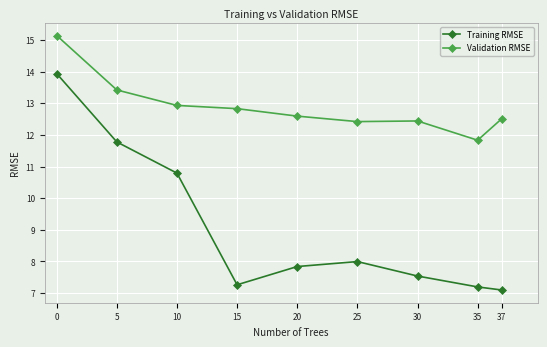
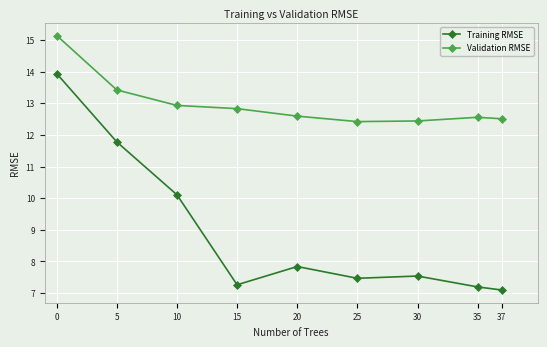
Training RMSE, 10: 10.8 -> 10.1
Training RMSE, 25: 8.0 -> 7.5
Validation RMSE, 35: 11.8 -> 12.6
